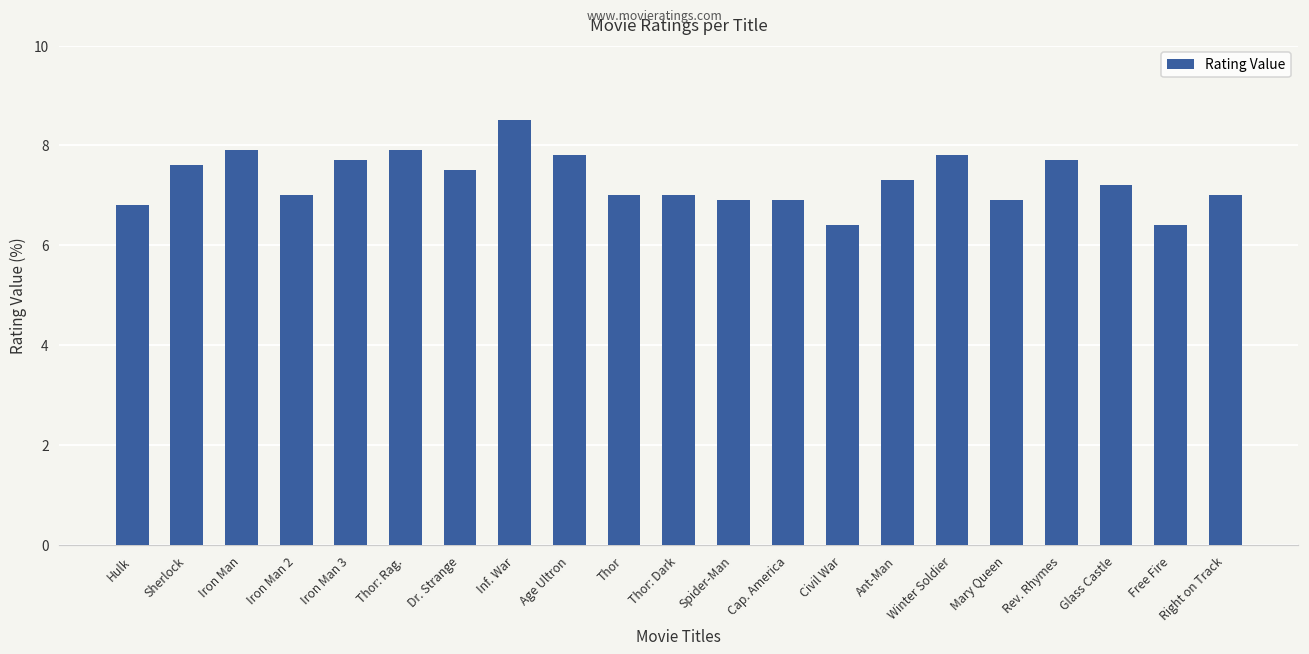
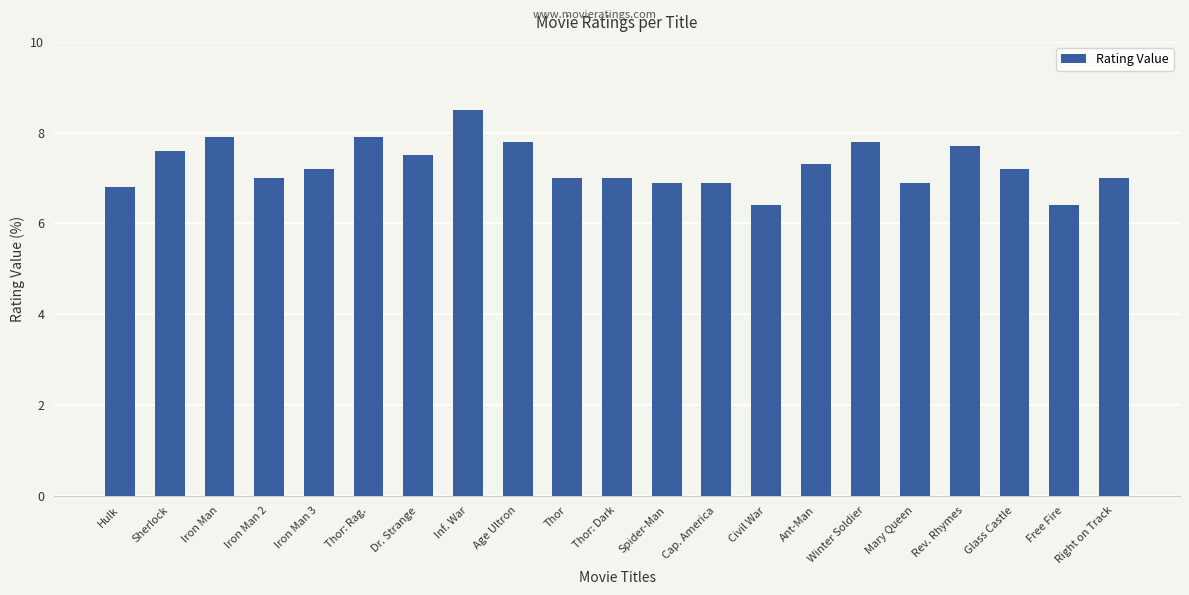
Iron Man 3: 7.7 -> 7.2
